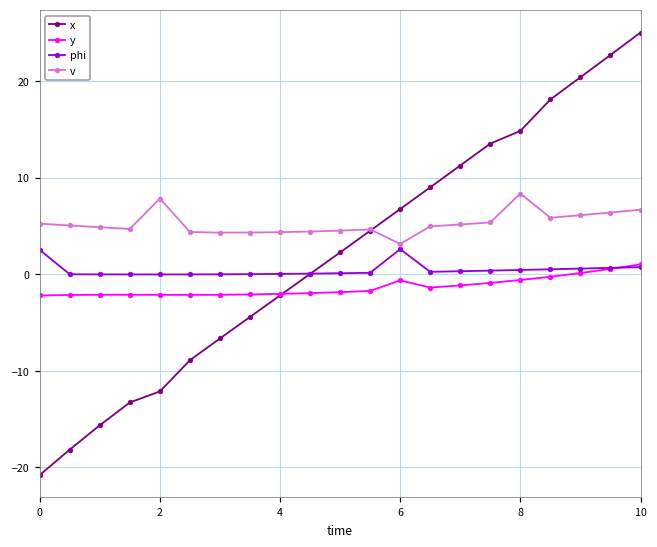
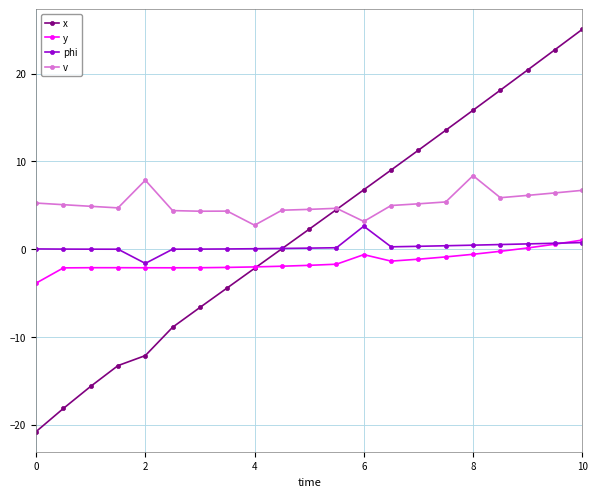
y, 0: -2 -> -4
phi, 0: 3 -> 0
phi, 2: 0 -> -2
v, 4: 4 -> 3
x, 8: 15 -> 16
